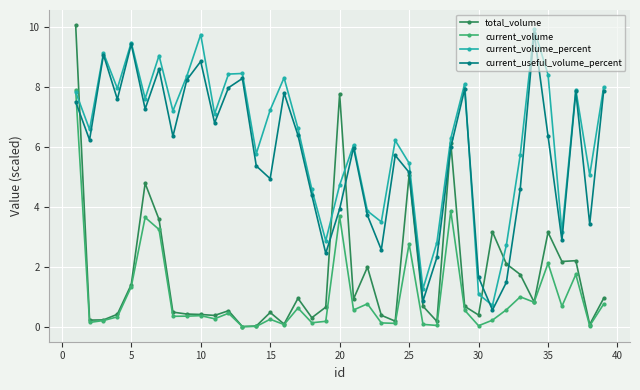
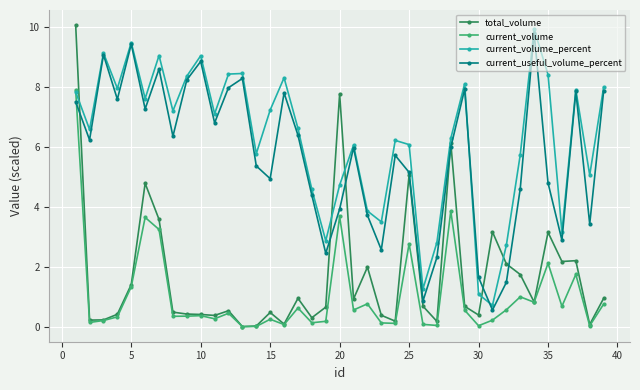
current_volume_percent, 10: 9.8 -> 9.1
current_volume_percent, 25: 5.5 -> 6.1
current_useful_volume_percent, 35: 6.4 -> 4.8
